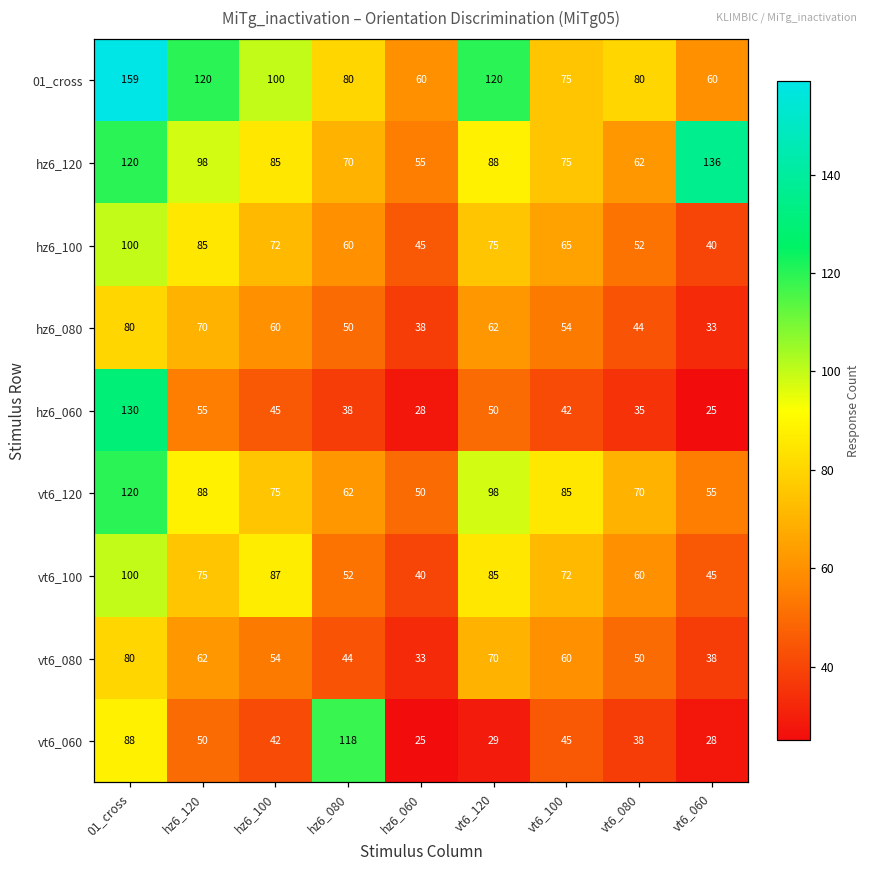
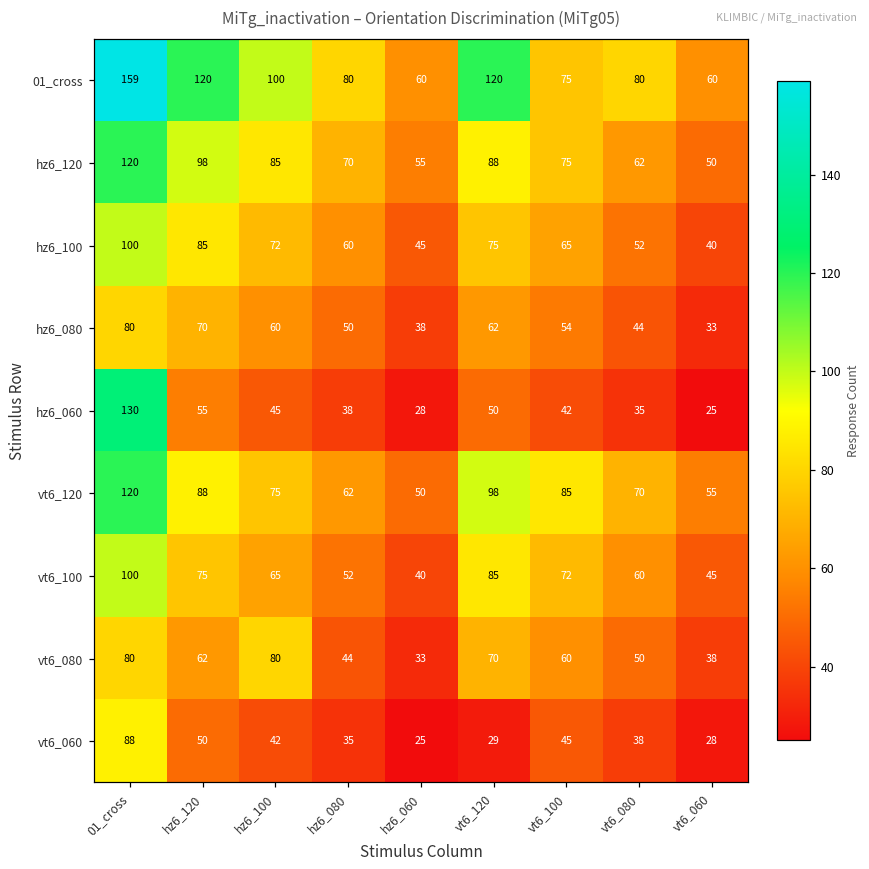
hz6_120, vt6_060: 136 -> 50
vt6_100, hz6_100: 87 -> 65
vt6_080, hz6_100: 54 -> 80
vt6_060, hz6_080: 118 -> 35
